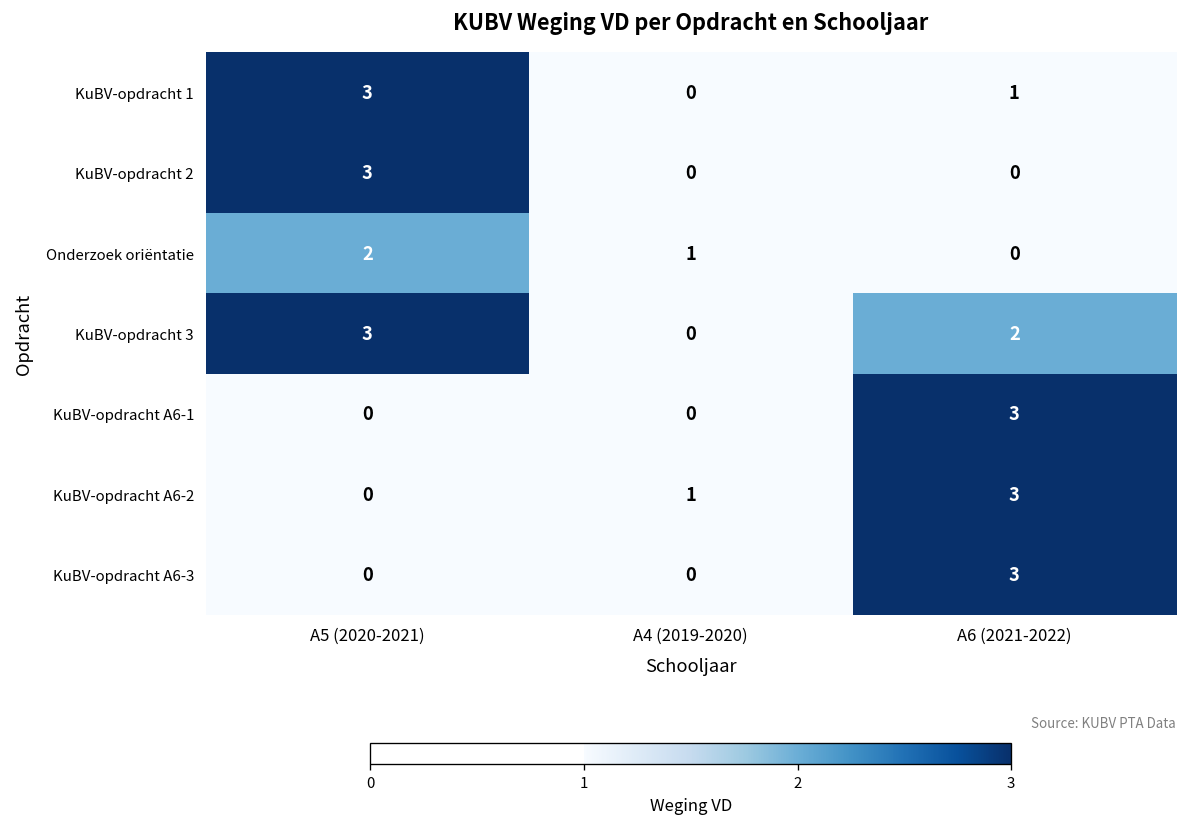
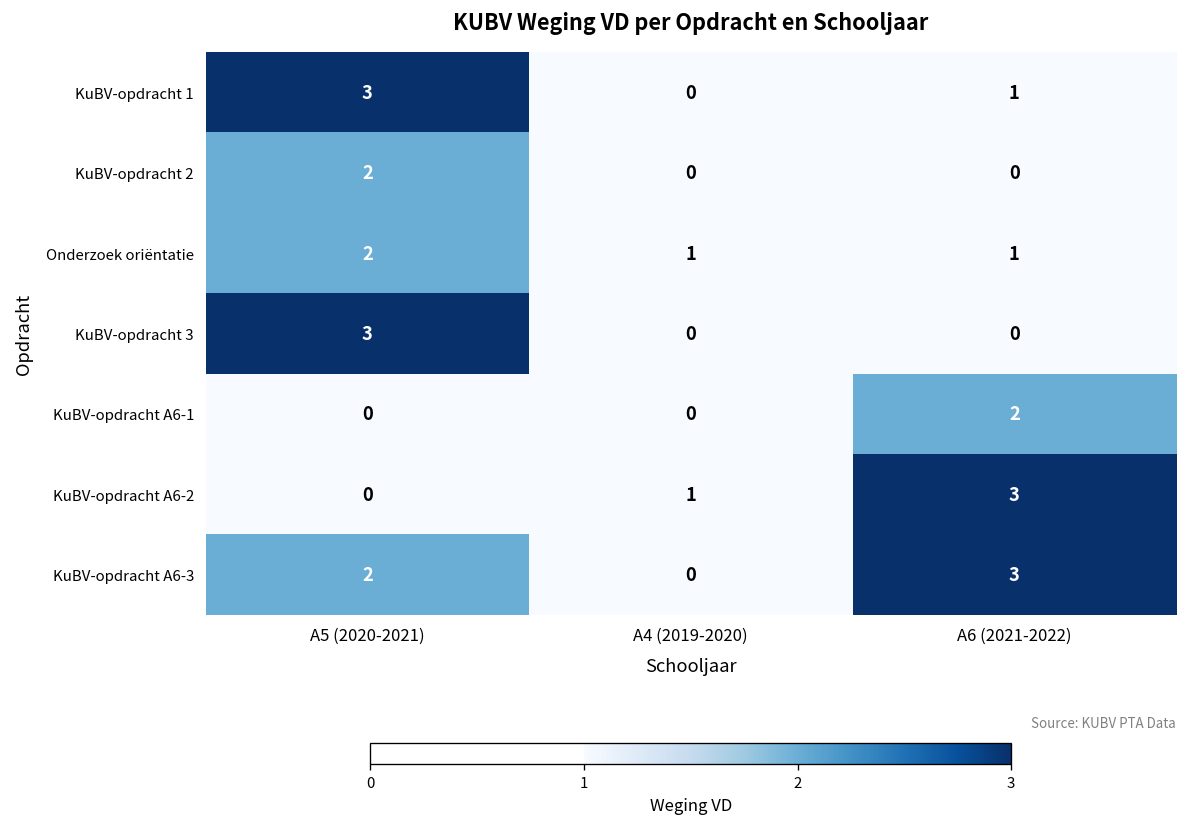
KuBV-opdracht 2, A5 (2020-2021): 3 -> 2
Onderzoek oriëntatie, A6 (2021-2022): 0 -> 1
KuBV-opdracht 3, A6 (2021-2022): 2 -> 0
KuBV-opdracht A6-1, A6 (2021-2022): 3 -> 2
KuBV-opdracht A6-3, A5 (2020-2021): 0 -> 2
